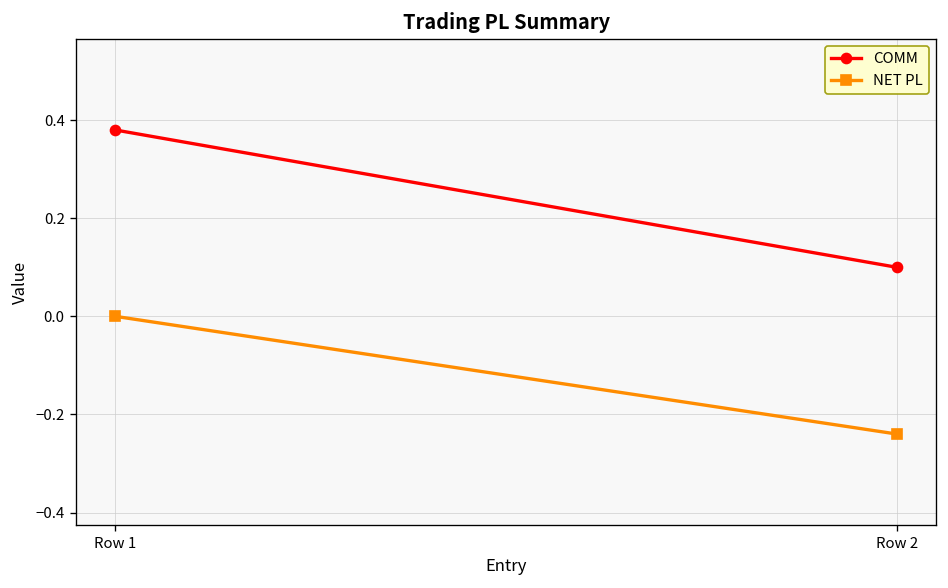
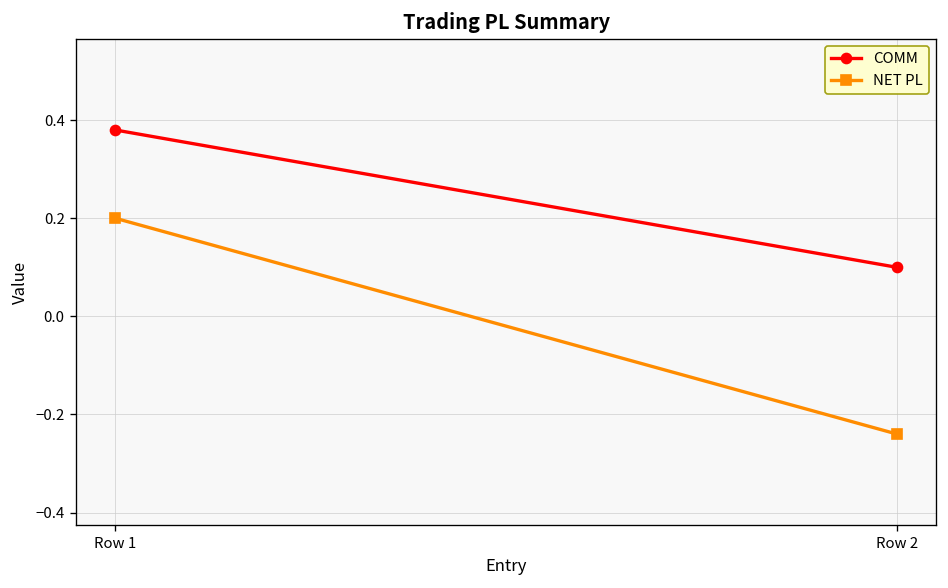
NET PL, Row 1: 0.0 -> 0.2
